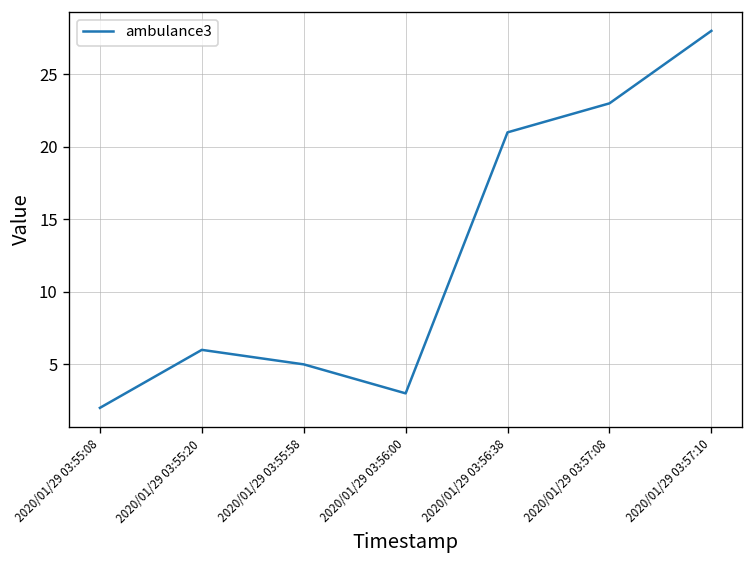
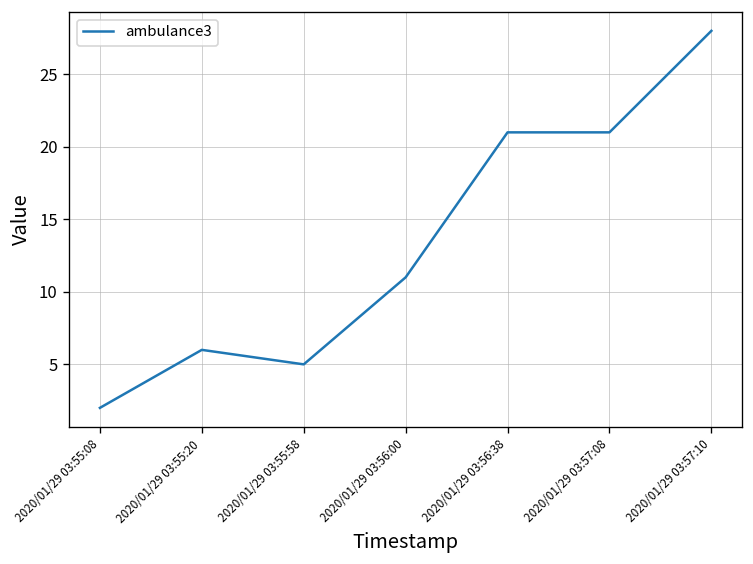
2020/01/29 03:56:00: 3 -> 11
2020/01/29 03:57:08: 23 -> 21
